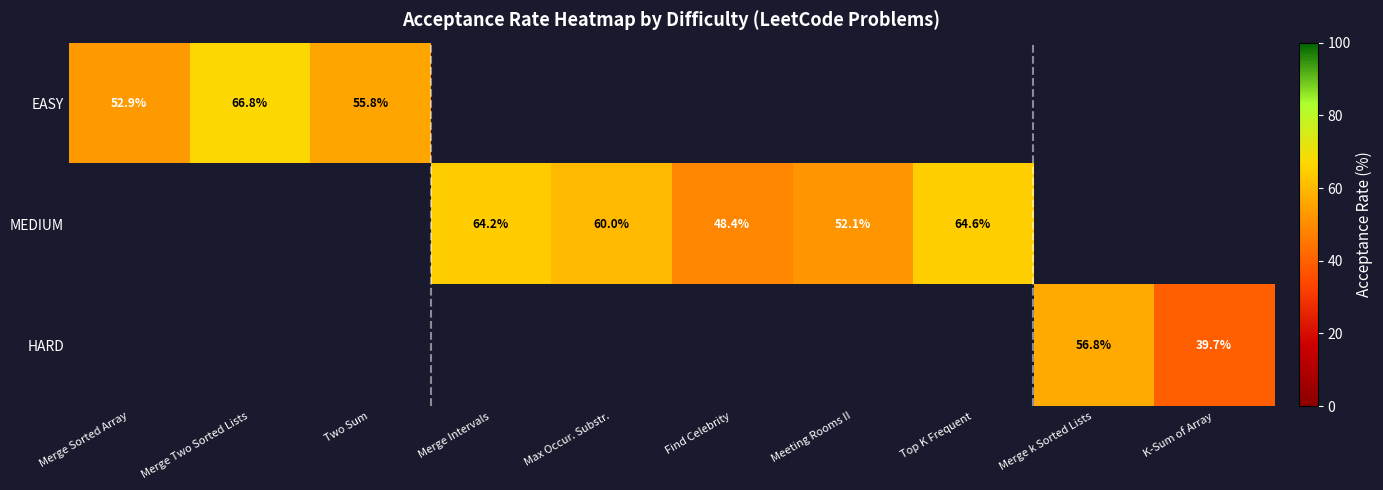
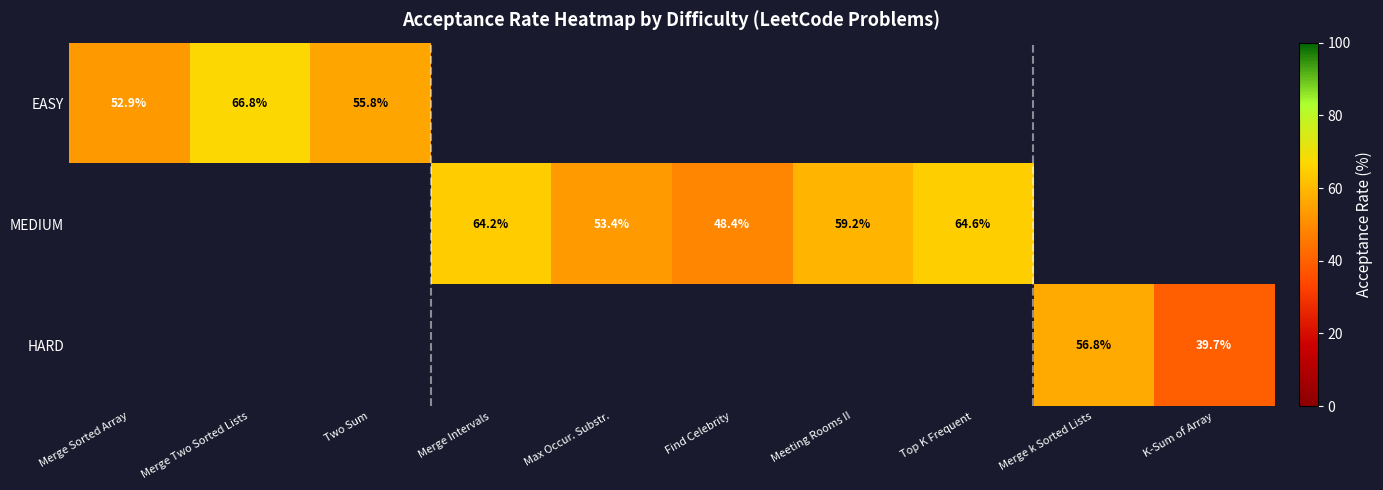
MEDIUM, Max Occur. Substr.: 60.0% -> 53.4%
MEDIUM, Meeting Rooms II: 52.1% -> 59.2%
